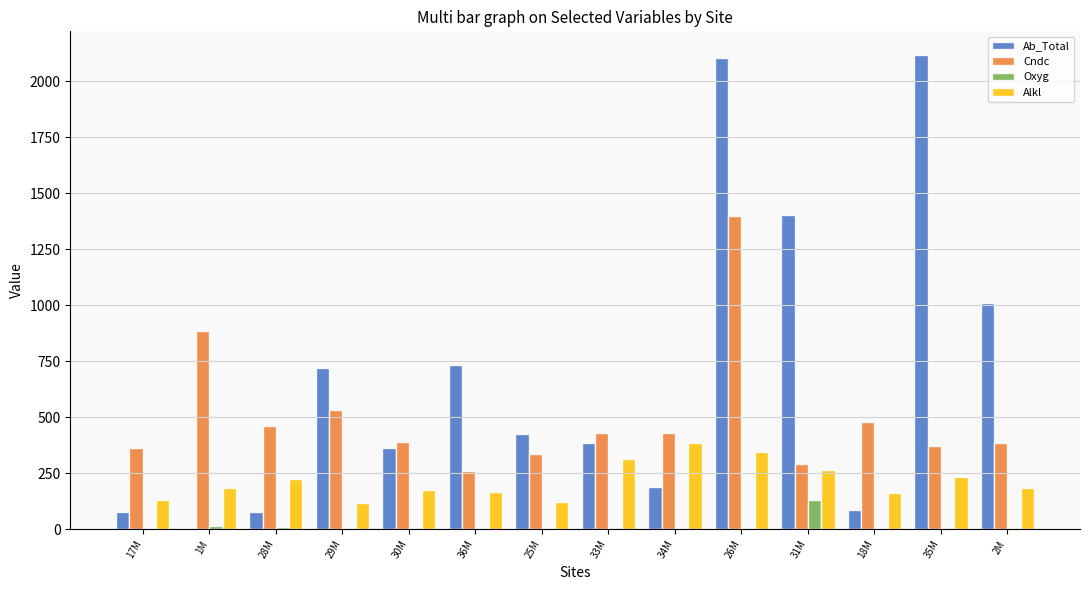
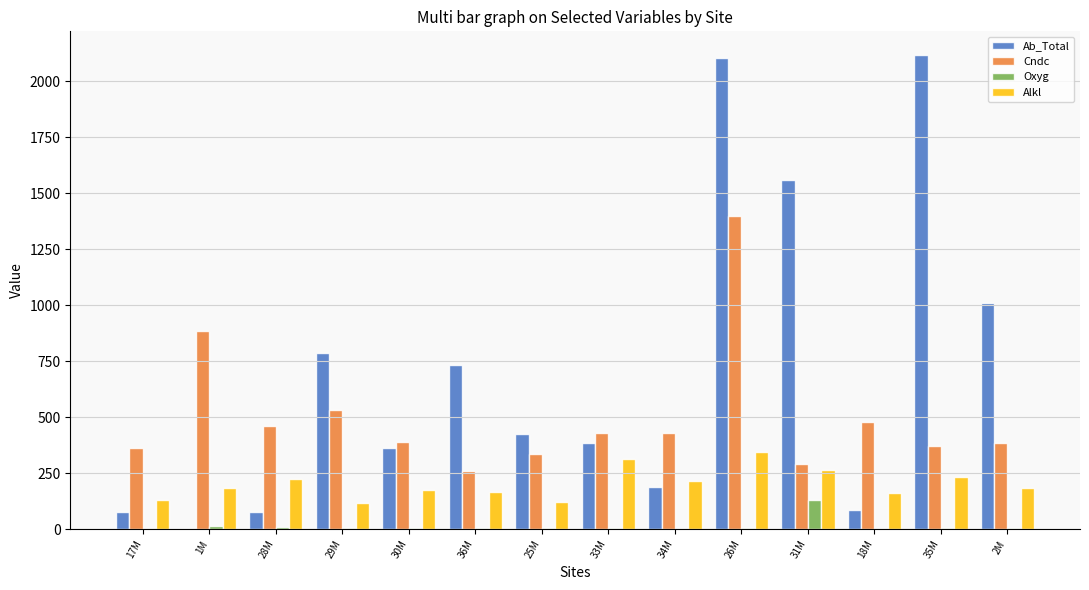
Ab_Total, 29M: 720 -> 790
Alkl, 34M: 380 -> 220
Ab_Total, 31M: 1400 -> 1560
